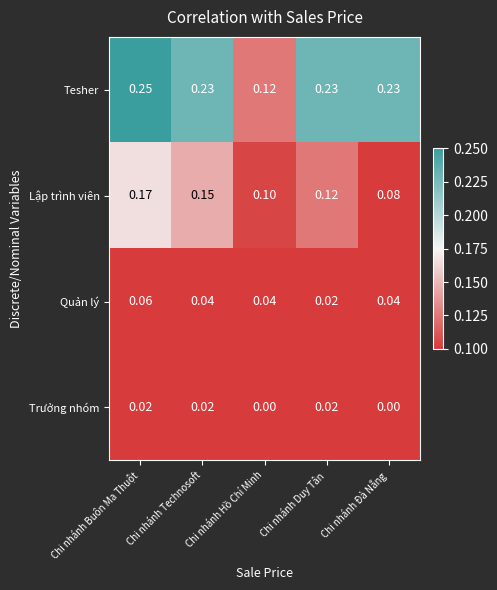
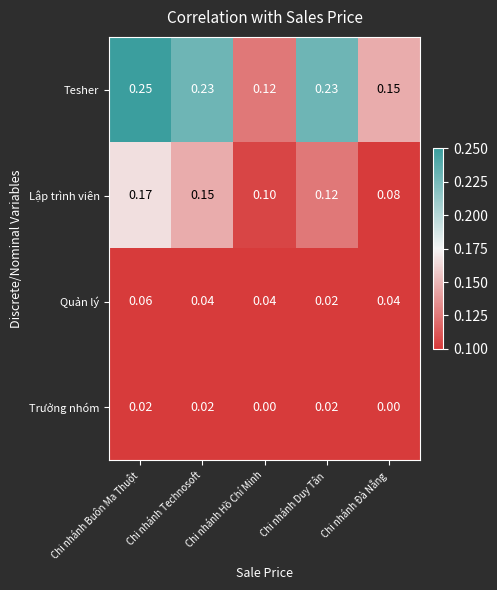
Tesher, Chi nhánh Đà Nẵng: 0.23 -> 0.15
